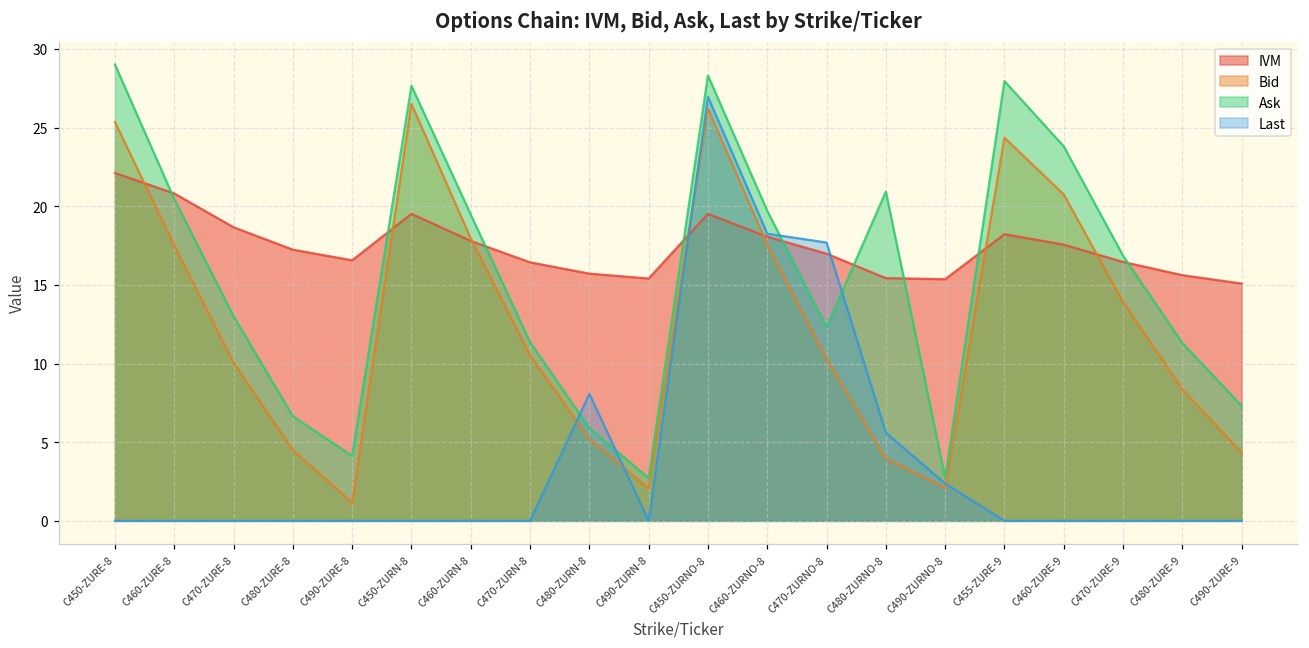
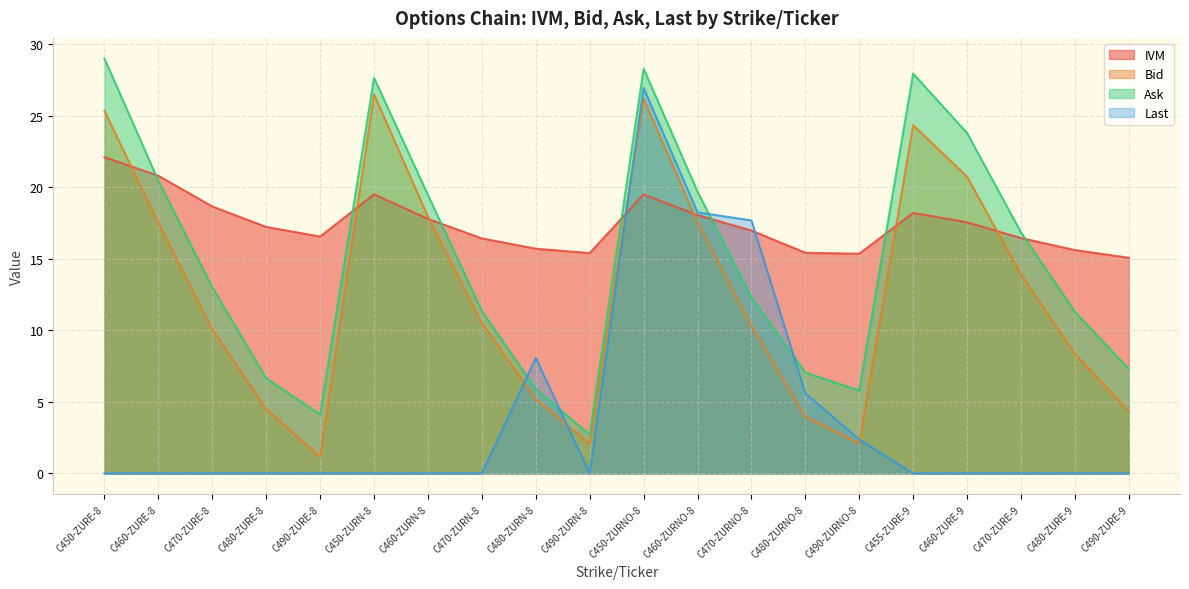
Ask, C480-ZURNO-8: 20.9 -> 7.1
Ask, C490-ZURNO-8: 2.7 -> 5.8
